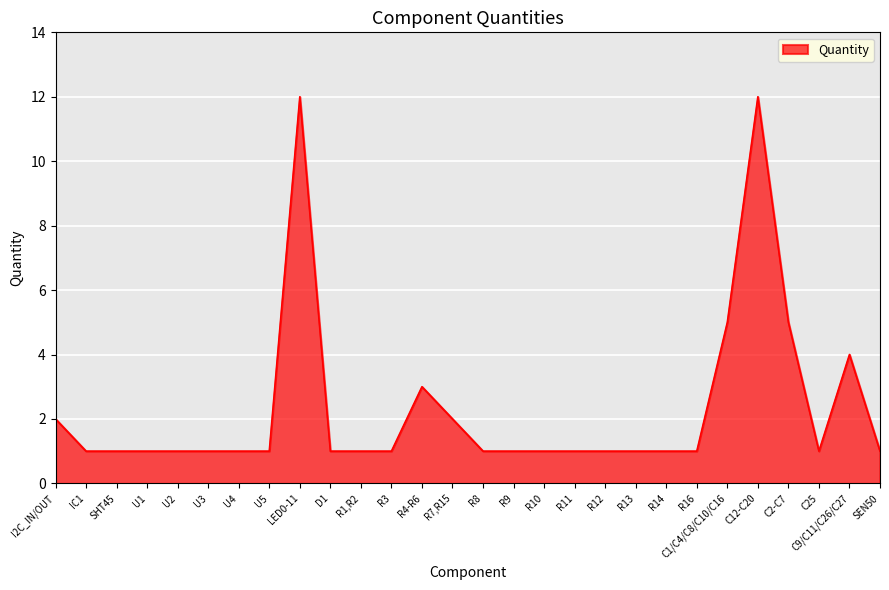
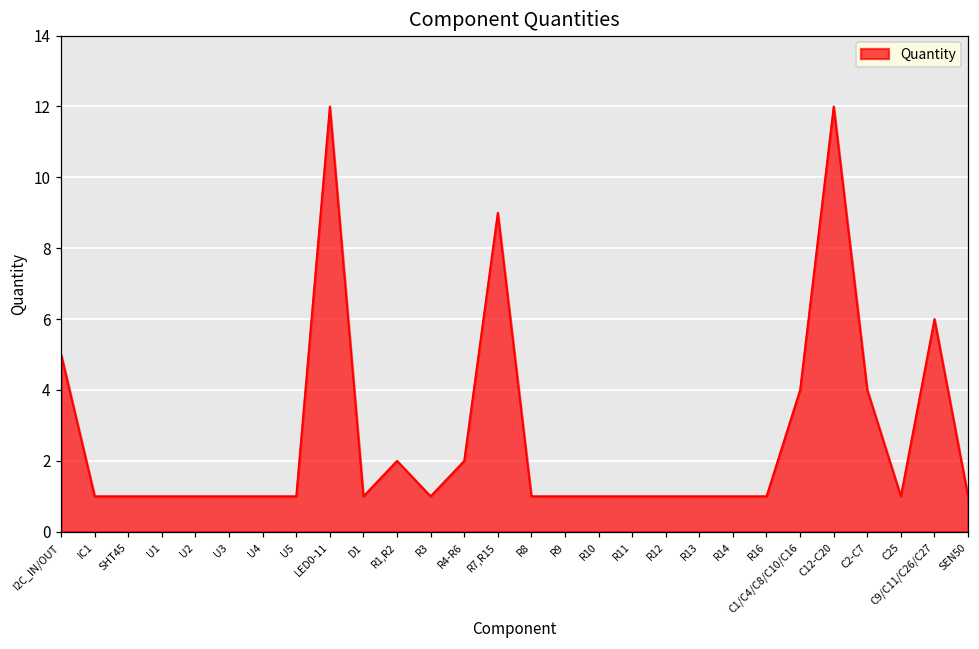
I2C_IN/OUT: 2 -> 5
R1,R2: 1 -> 2
R4-R6: 3 -> 2
R7,R15: 2 -> 9
C1/C4/C8/C10/C16: 5 -> 4
C2-C7: 5 -> 4
C9/C11/C26/C27: 4 -> 6
